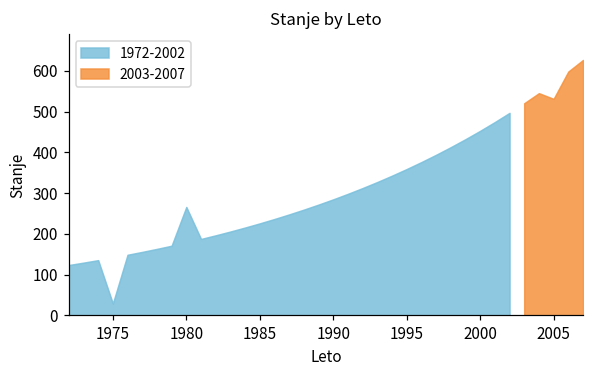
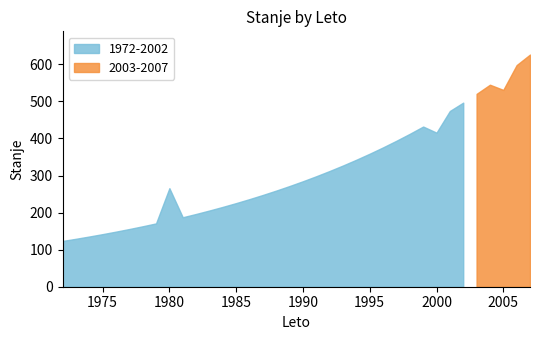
1972-2002, 1975: 30 -> 140
1972-2002, 2000: 450 -> 420
